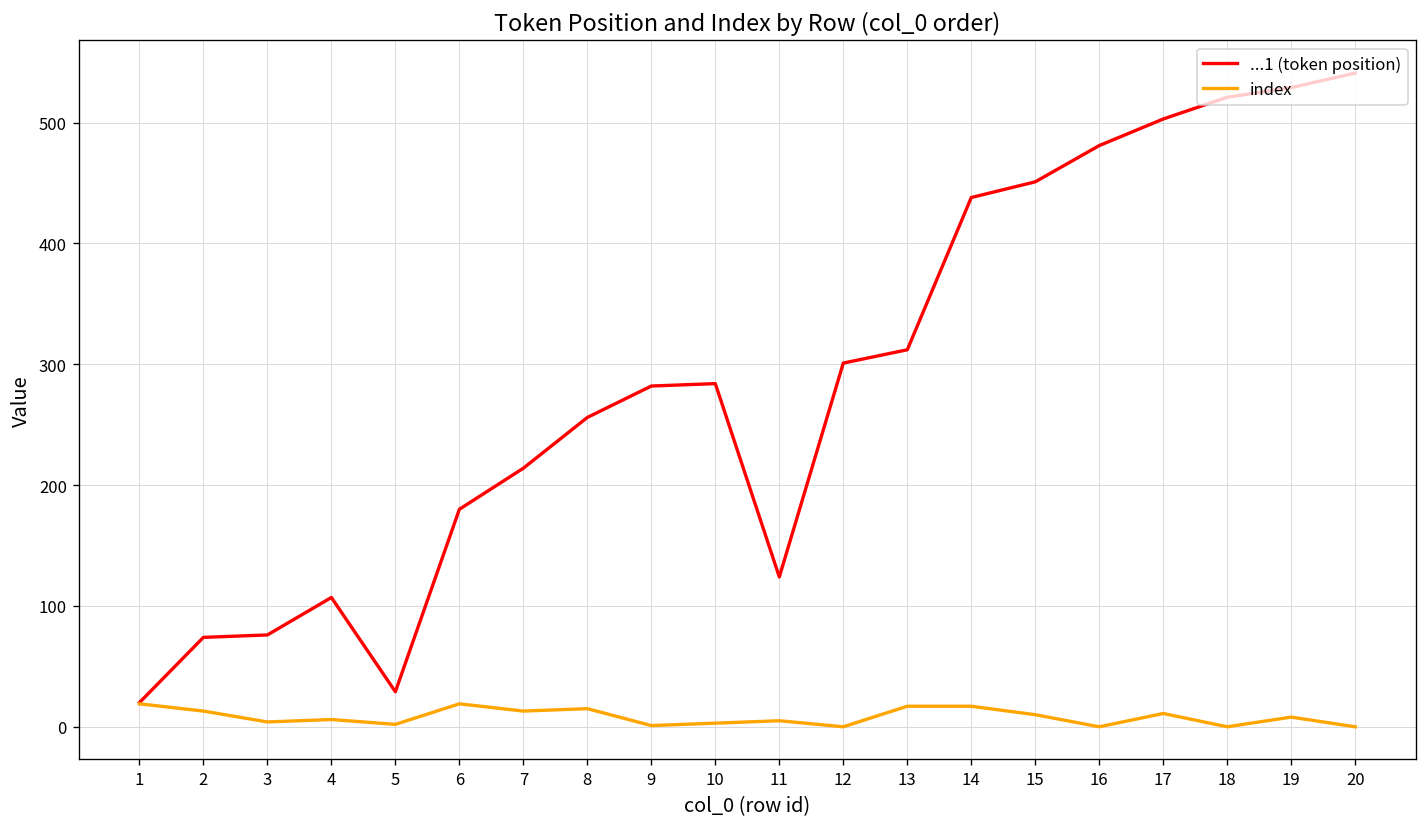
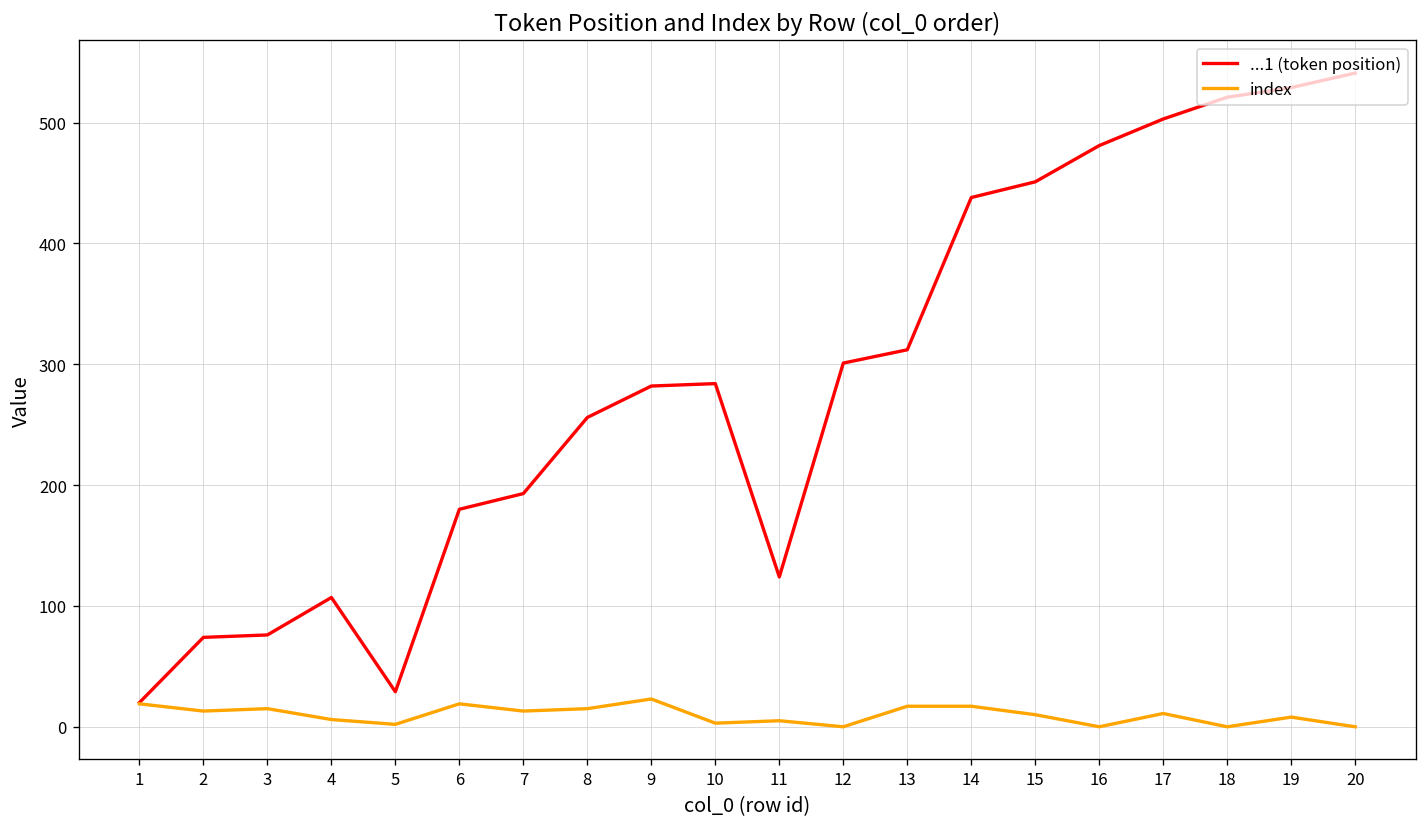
index, 3: 4 -> 15
...1 (token position), 7: 214 -> 193
index, 9: 1 -> 23
